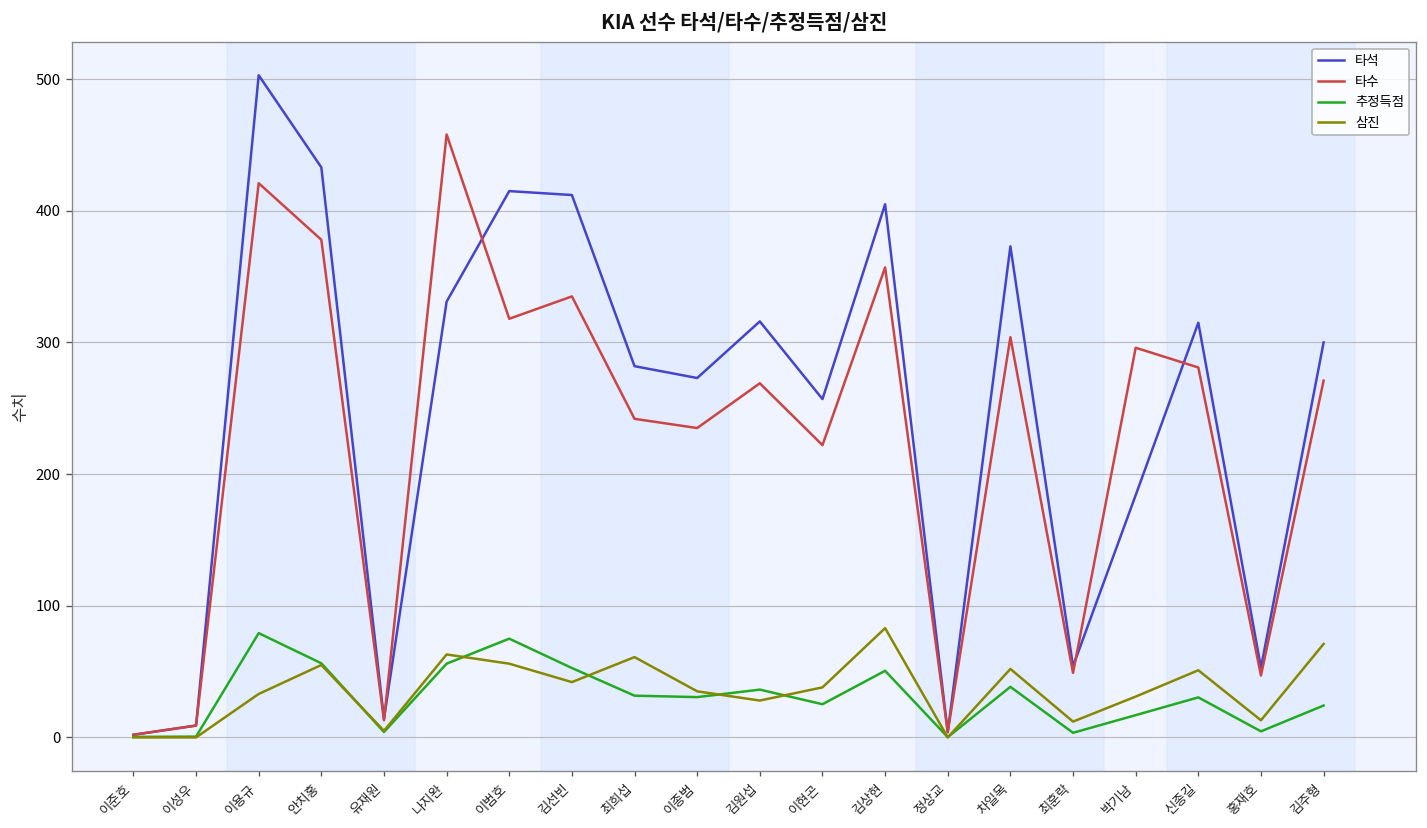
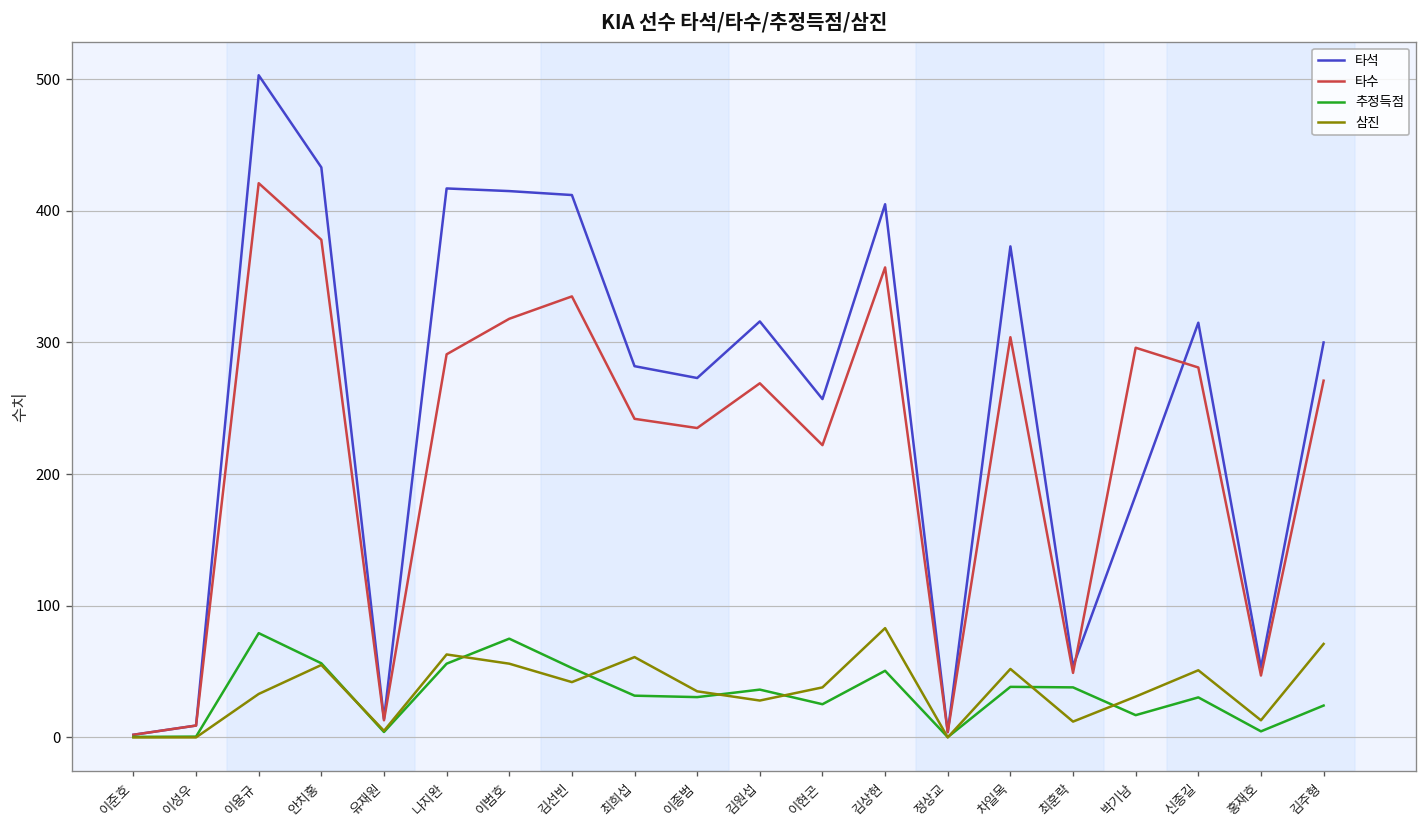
타석, 나지완: 331 -> 417
타수, 나지완: 458 -> 291
추정득점, 최훈락: 4 -> 38
